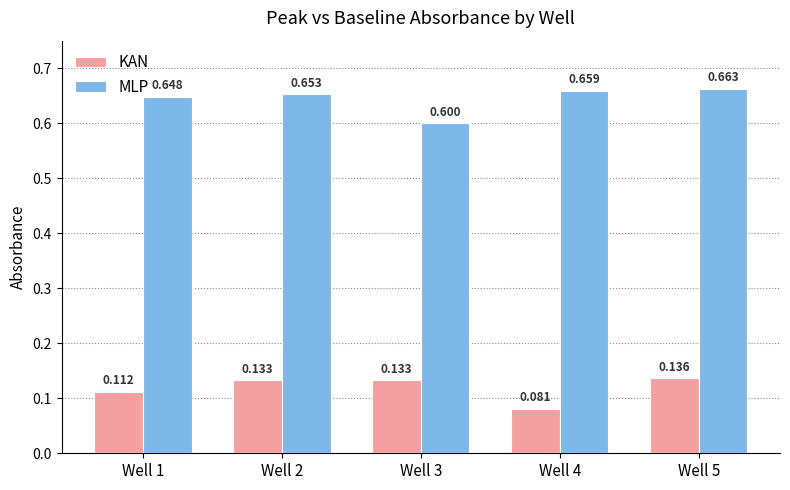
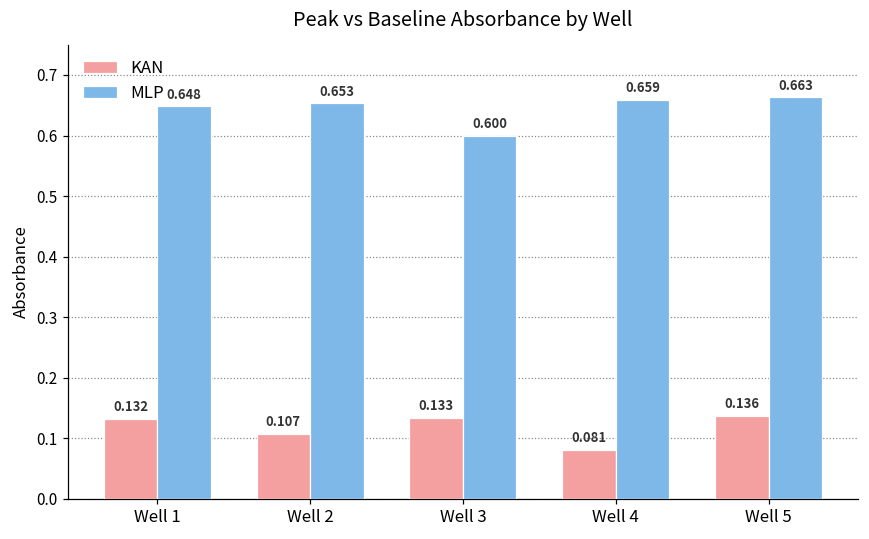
KAN, Well 1: 0.112 -> 0.132
KAN, Well 2: 0.133 -> 0.107
